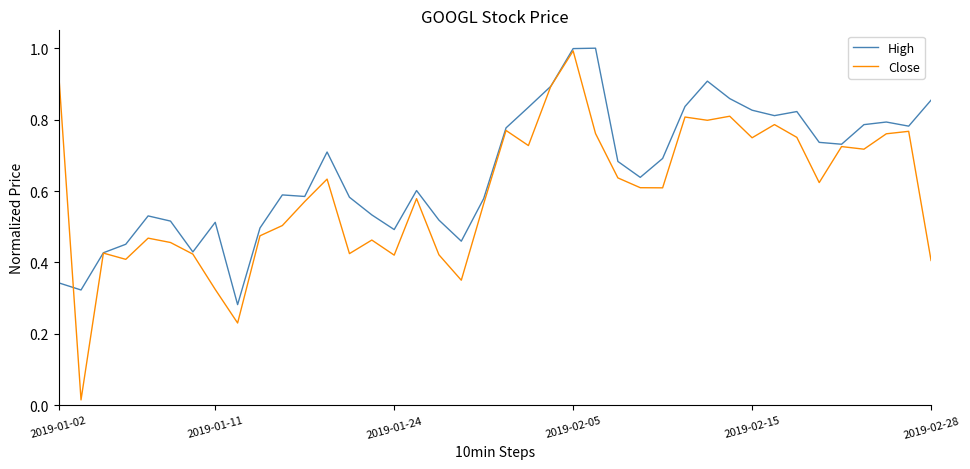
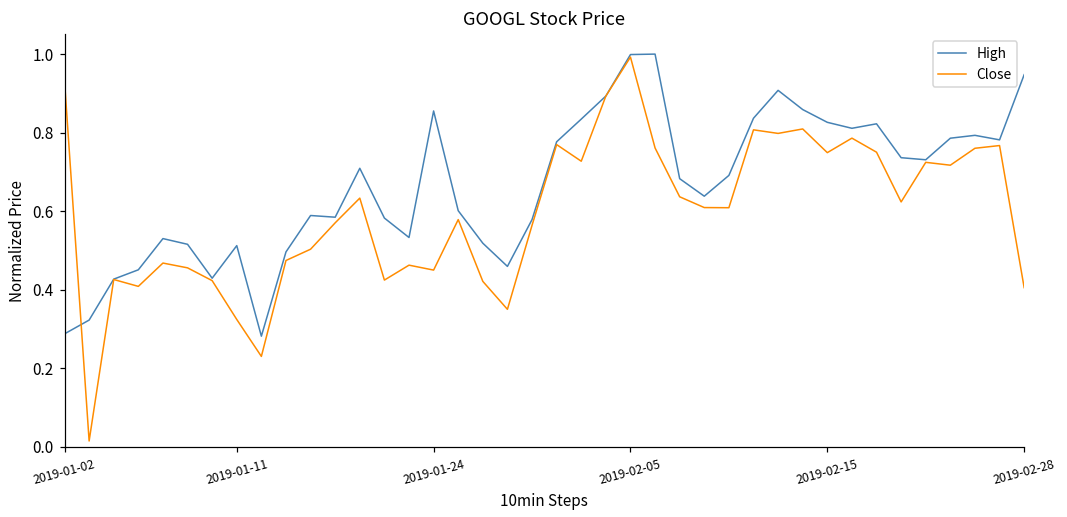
High, 2019-01-02: 0.34 -> 0.29
High, 2019-01-24: 0.49 -> 0.86
Close, 2019-01-24: 0.42 -> 0.45
High, 2019-02-28: 0.85 -> 0.95
